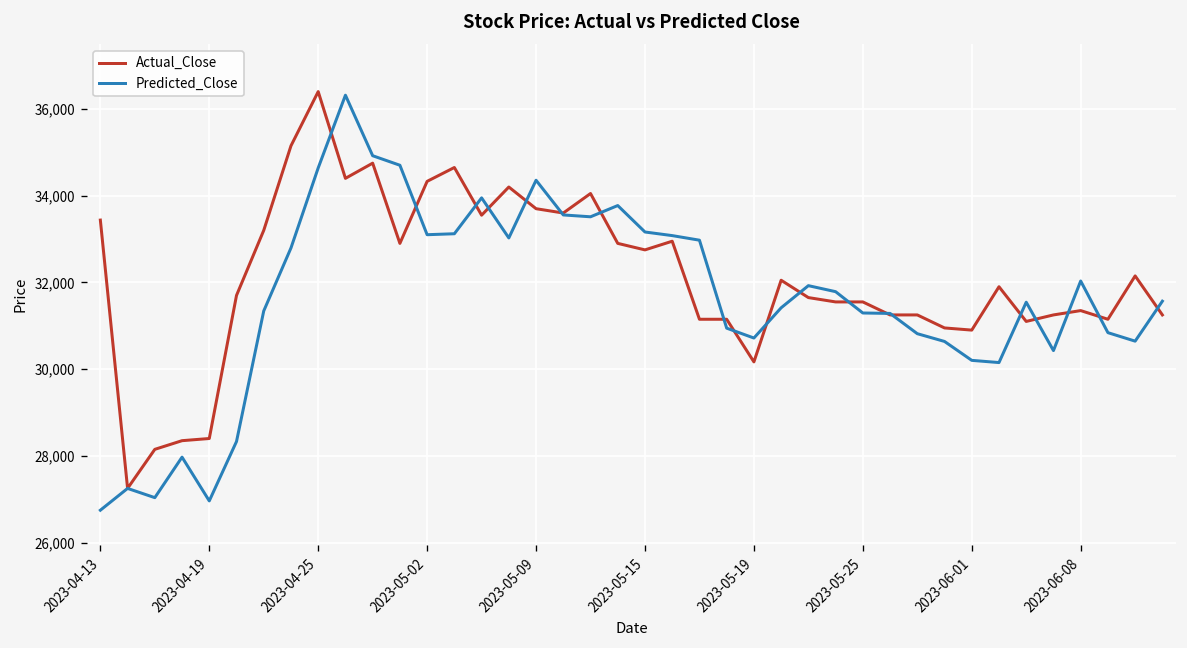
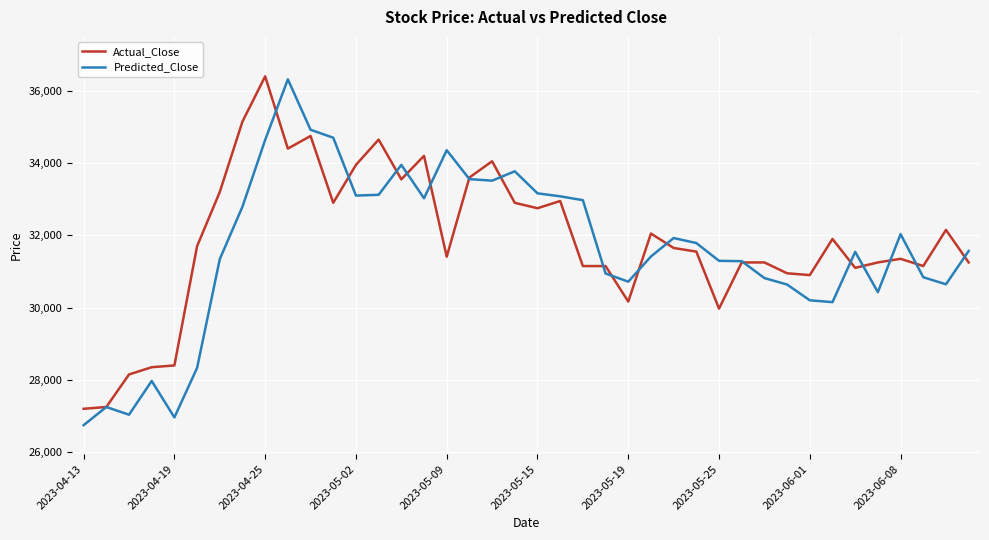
Actual_Close, 2023-04-13: 33,400 -> 27,200
Actual_Close, 2023-05-02: 34,300 -> 34,000
Actual_Close, 2023-05-09: 33,700 -> 31,400
Actual_Close, 2023-05-25: 31,600 -> 30,000
